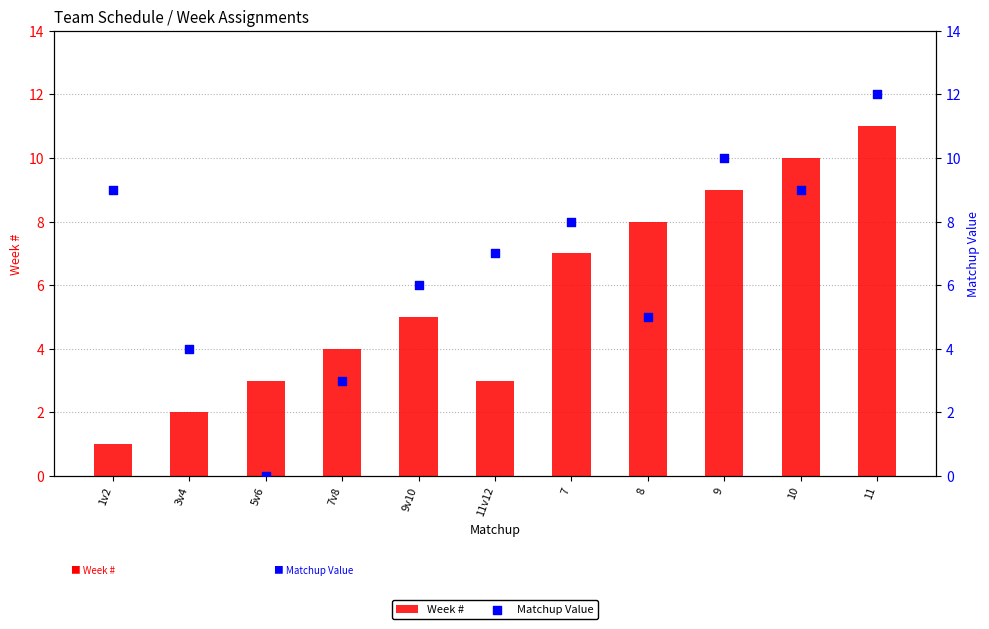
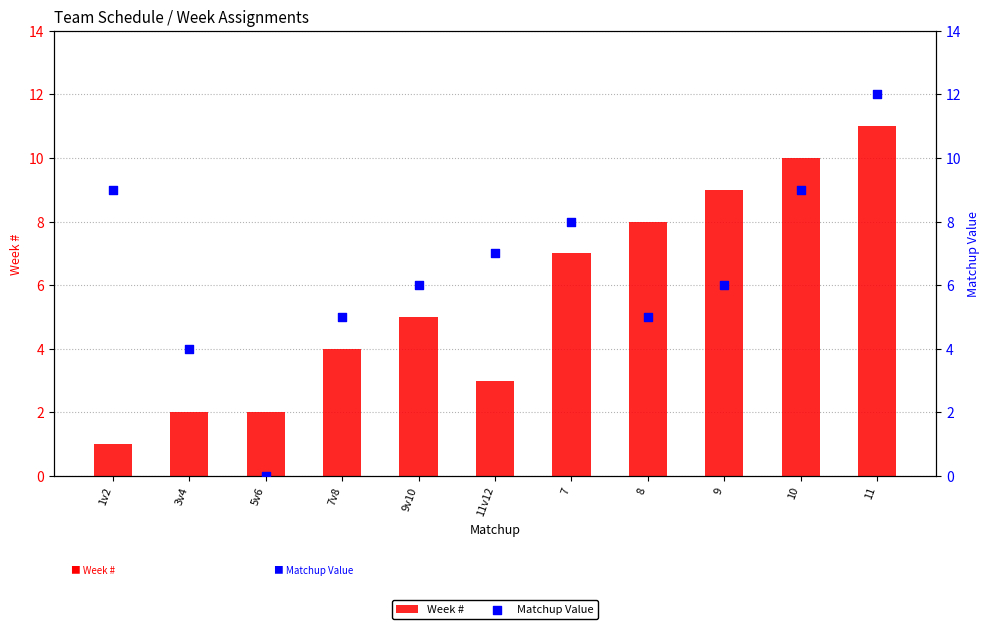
Week #, 5v6: 3 -> 2
Matchup Value, 7v8: 3 -> 5
Matchup Value, 9: 10 -> 6
